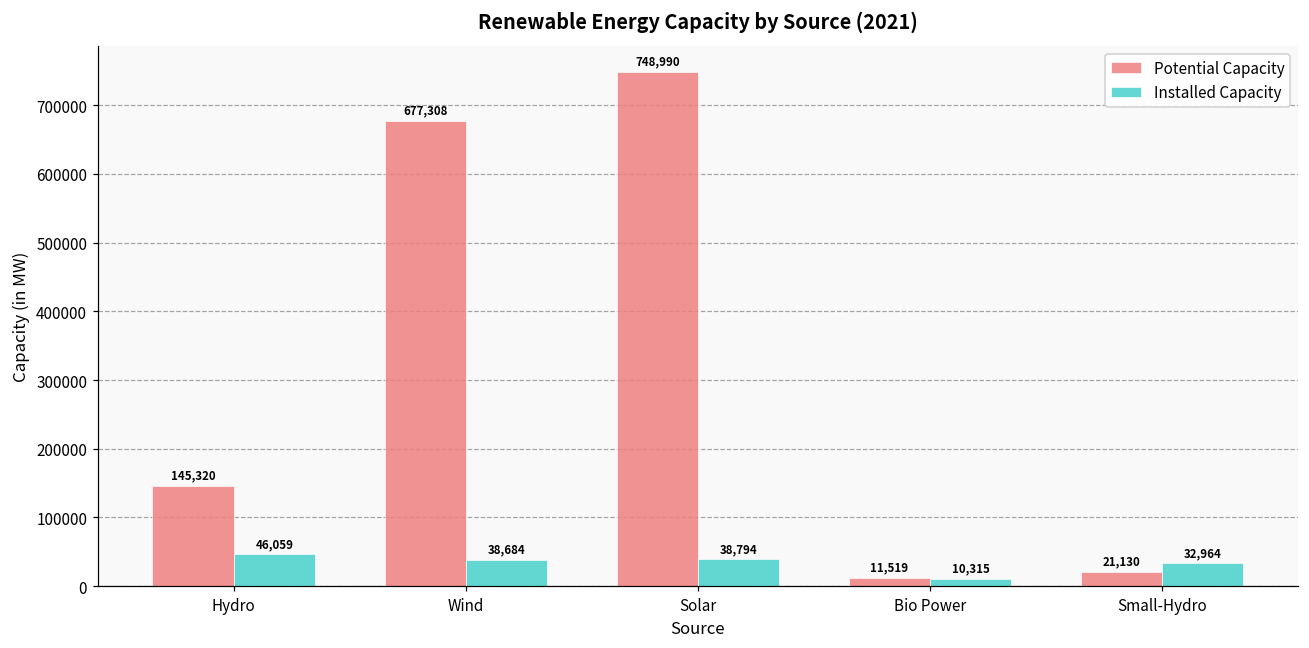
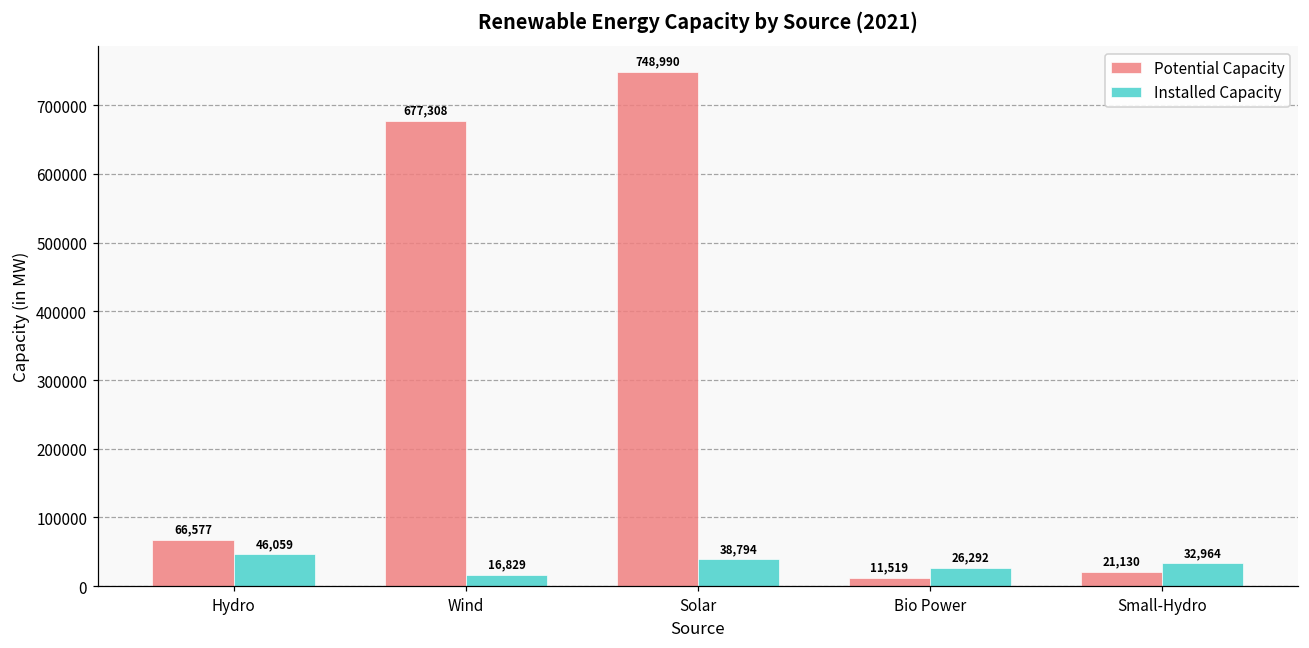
Potential Capacity, Hydro: 145,320 -> 66,577
Installed Capacity, Wind: 38,684 -> 16,829
Installed Capacity, Bio Power: 10,315 -> 26,292
